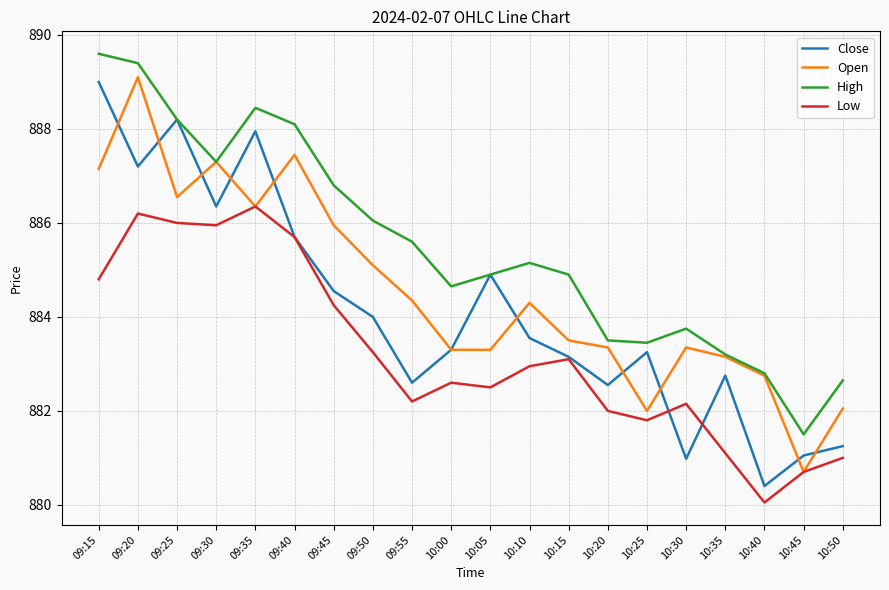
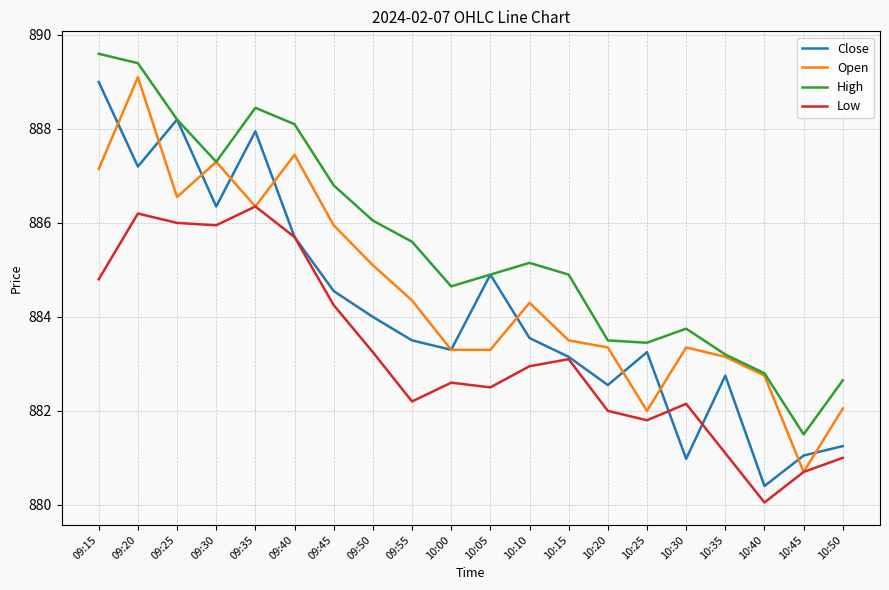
Close, 09:55: 882.6 -> 883.5
